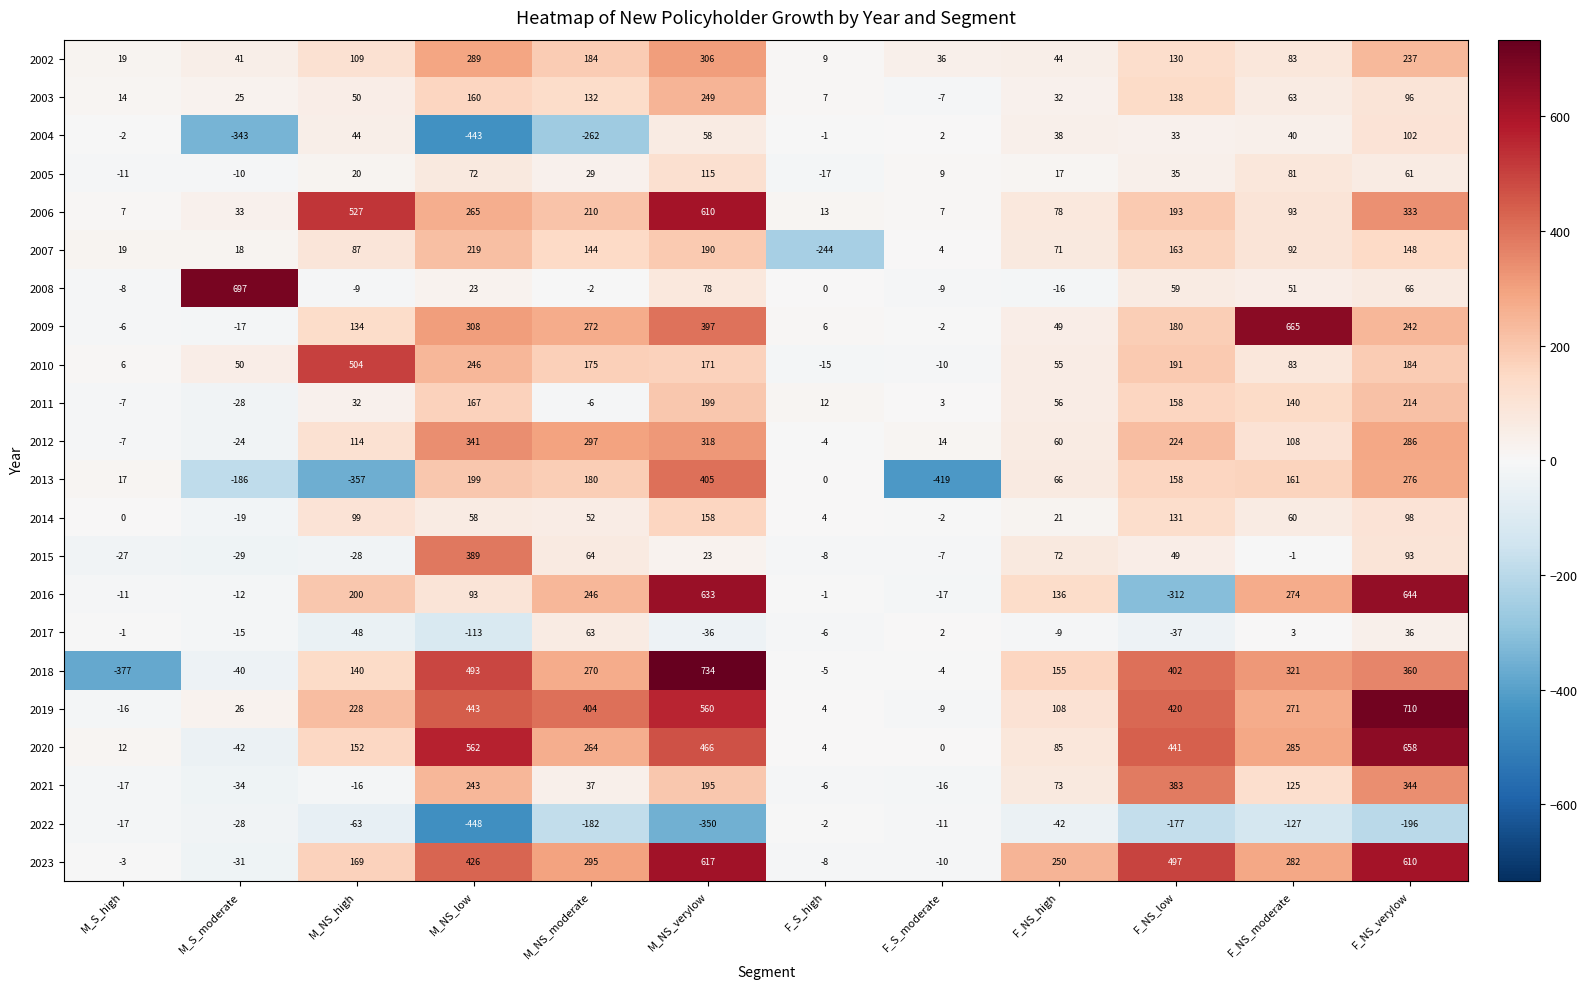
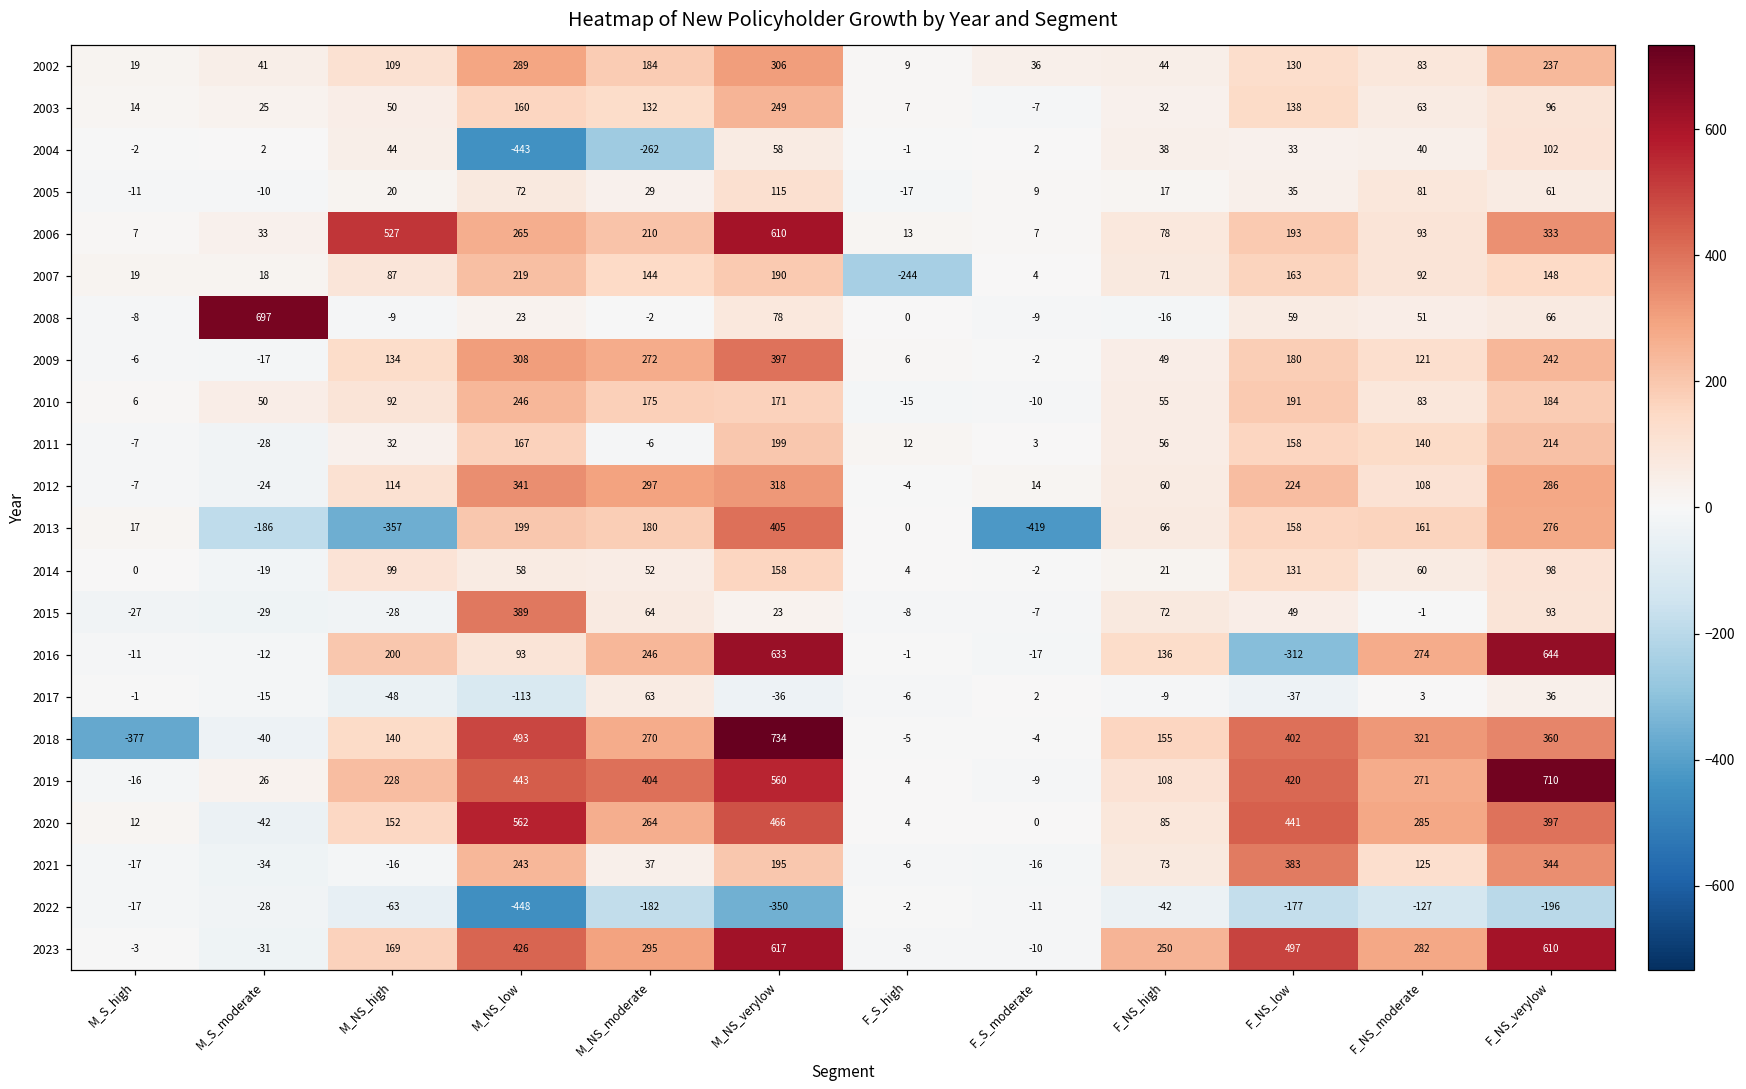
2004, M_S_moderate: -343 -> 2
2009, F_NS_moderate: 665 -> 121
2010, M_NS_high: 504 -> 92
2020, F_NS_verylow: 658 -> 397
